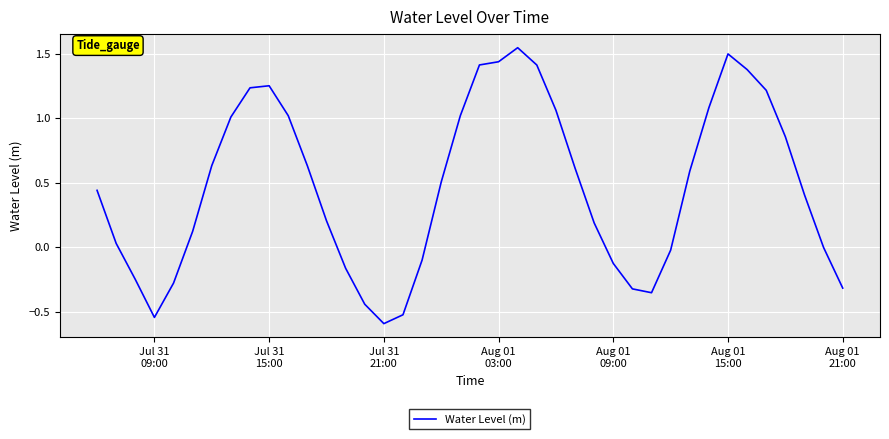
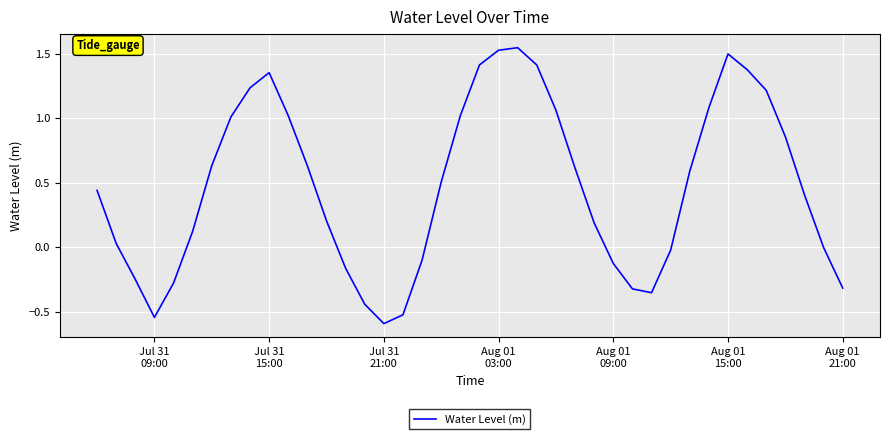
Jul 31 15:00: 1.25 -> 1.35
Aug 01 03:00: 1.44 -> 1.53
